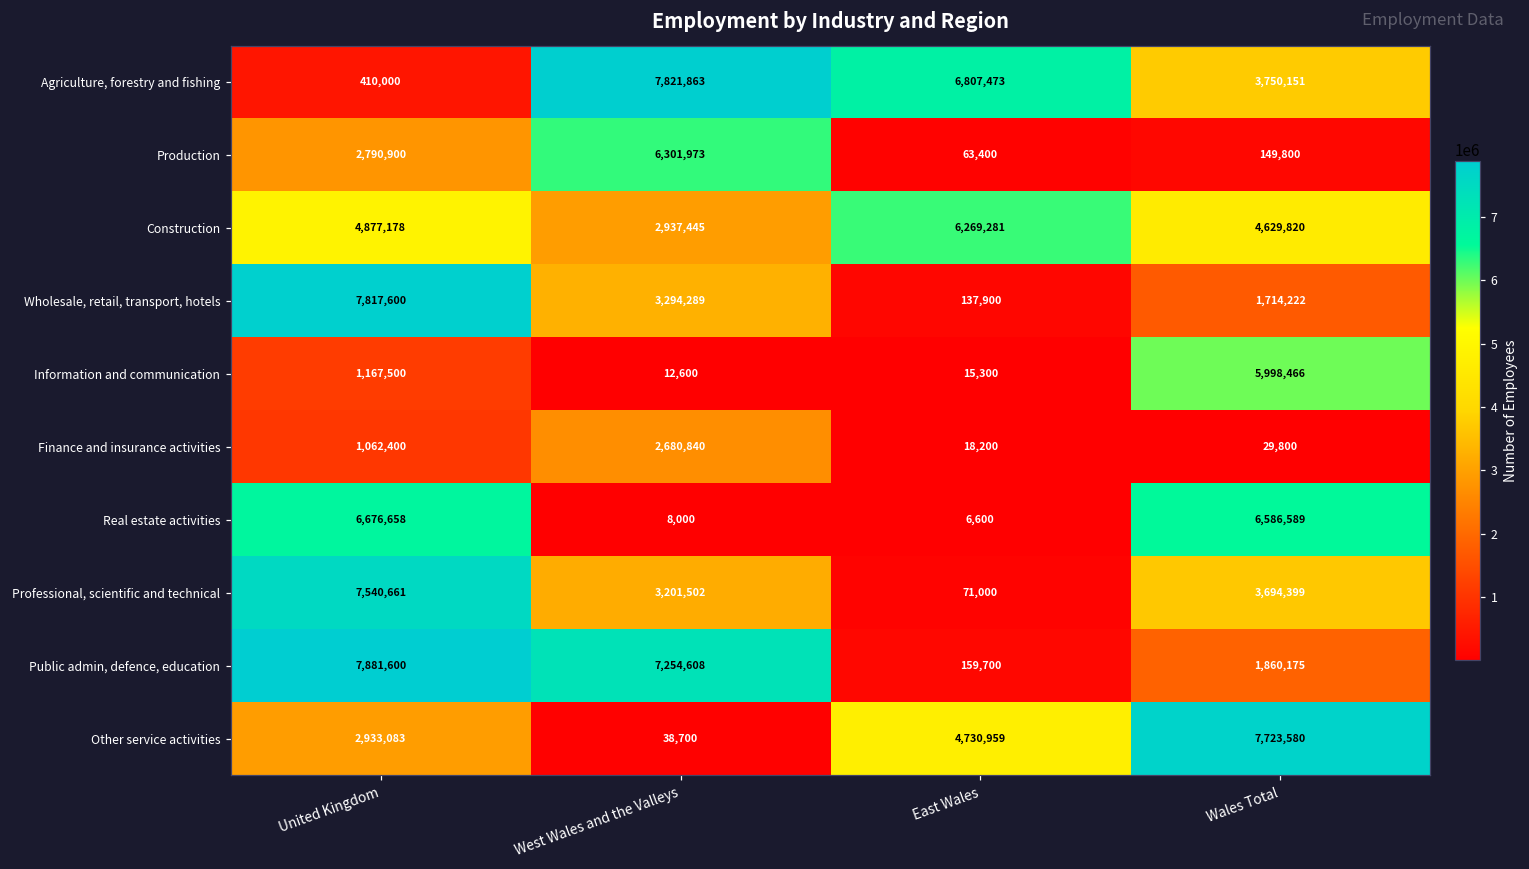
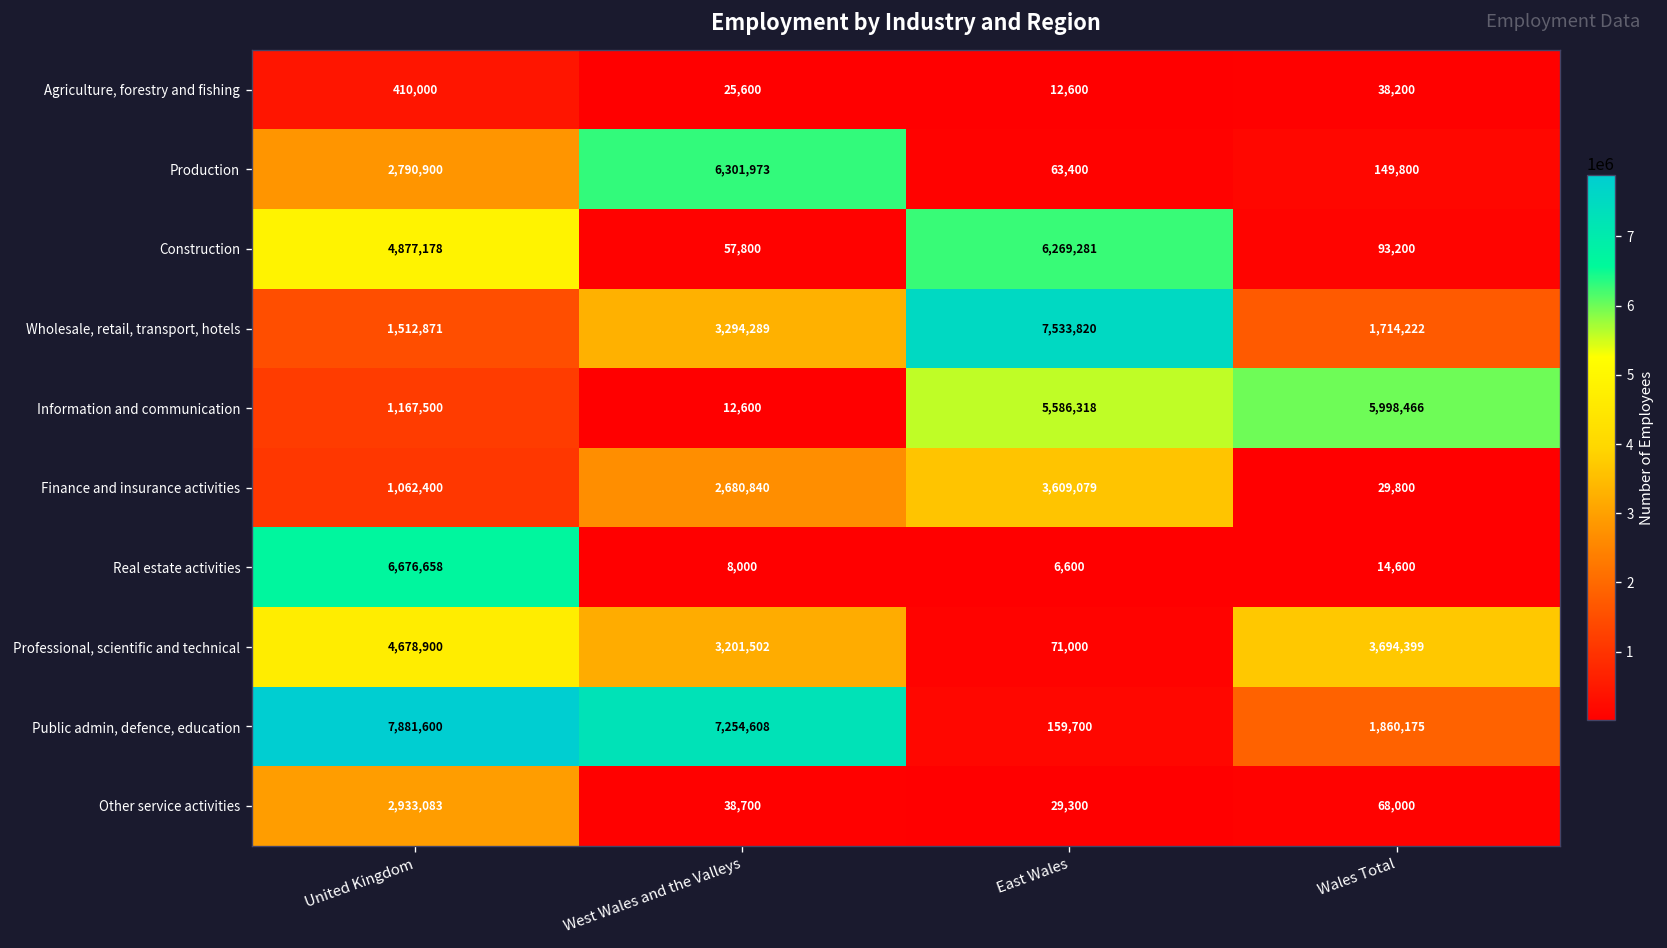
Agriculture, forestry and fishing, West Wales and the Valleys: 7,821,863 -> 25,600
Agriculture, forestry and fishing, East Wales: 6,807,473 -> 12,600
Agriculture, forestry and fishing, Wales Total: 3,750,151 -> 38,200
Construction, West Wales and the Valleys: 2,937,445 -> 57,800
Construction, Wales Total: 4,629,820 -> 93,200
Wholesale, retail, transport, hotels, United Kingdom: 7,817,600 -> 1,512,871
Wholesale, retail, transport, hotels, East Wales: 137,900 -> 7,533,820
Information and communication, East Wales: 15,300 -> 5,586,318
Finance and insurance activities, East Wales: 18,200 -> 3,609,079
Real estate activities, Wales Total: 6,586,589 -> 14,600
Professional, scientific and technical, United Kingdom: 7,540,661 -> 4,678,900
Other service activities, East Wales: 4,730,959 -> 29,300
Other service activities, Wales Total: 7,723,580 -> 68,000
